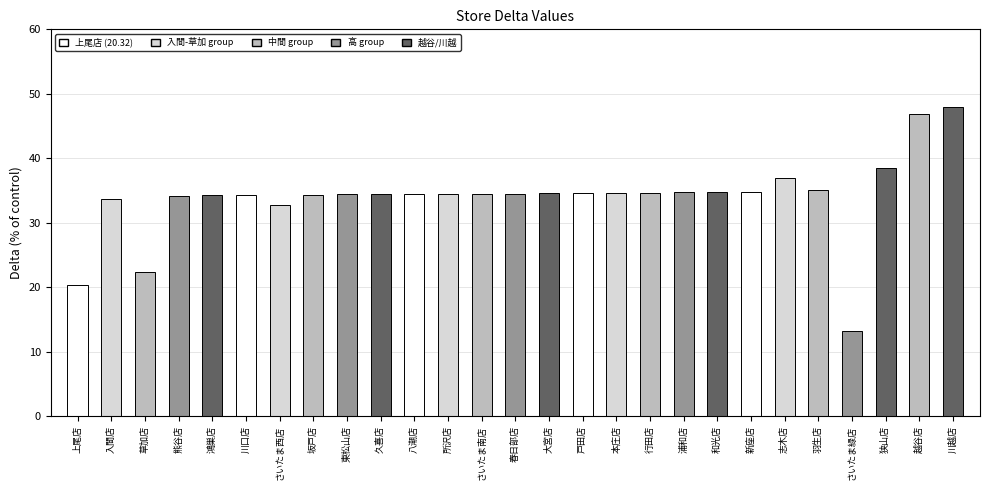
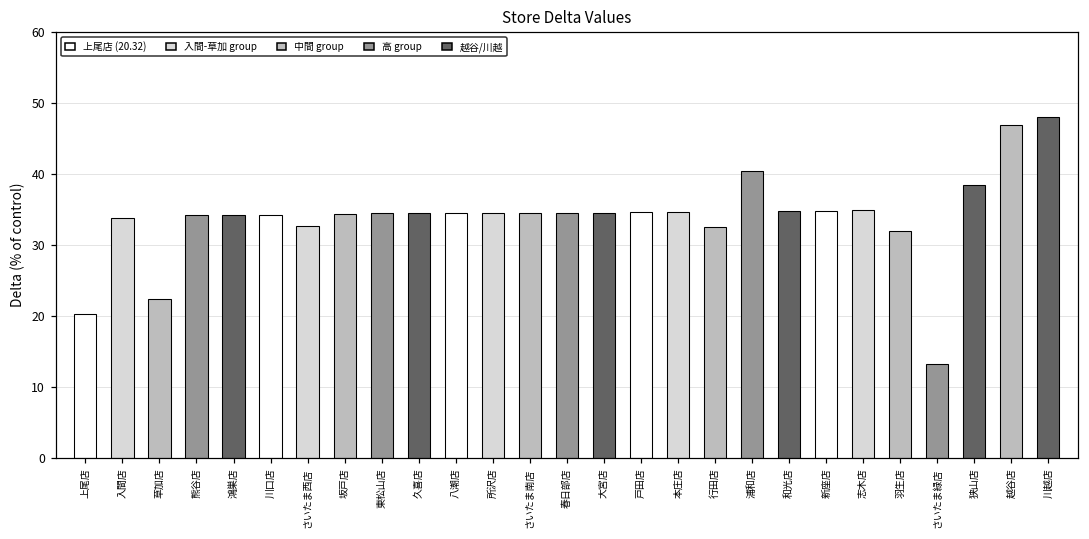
行田店: 35 -> 33
浦和店: 35 -> 40
志木店: 37 -> 35
羽生店: 35 -> 32
